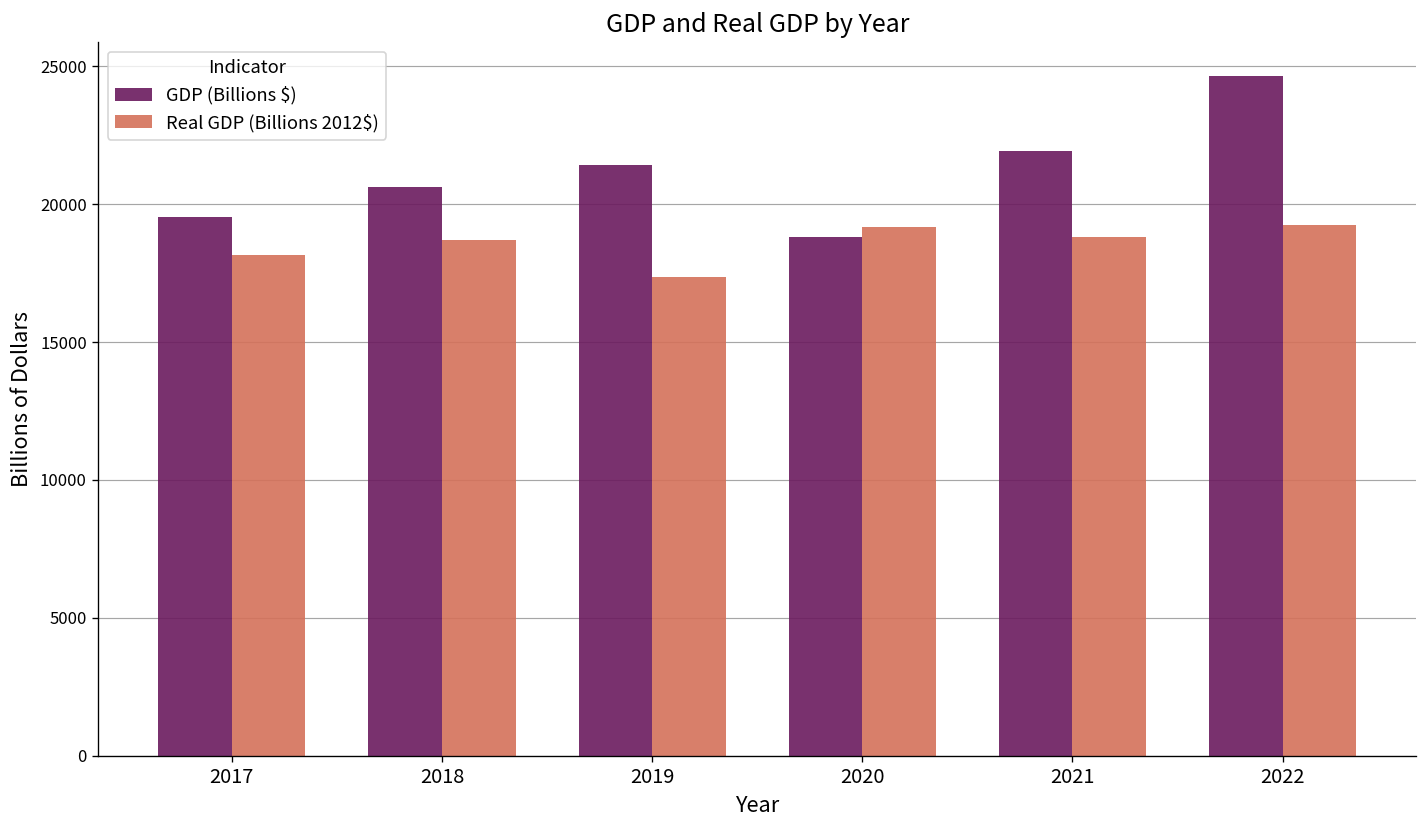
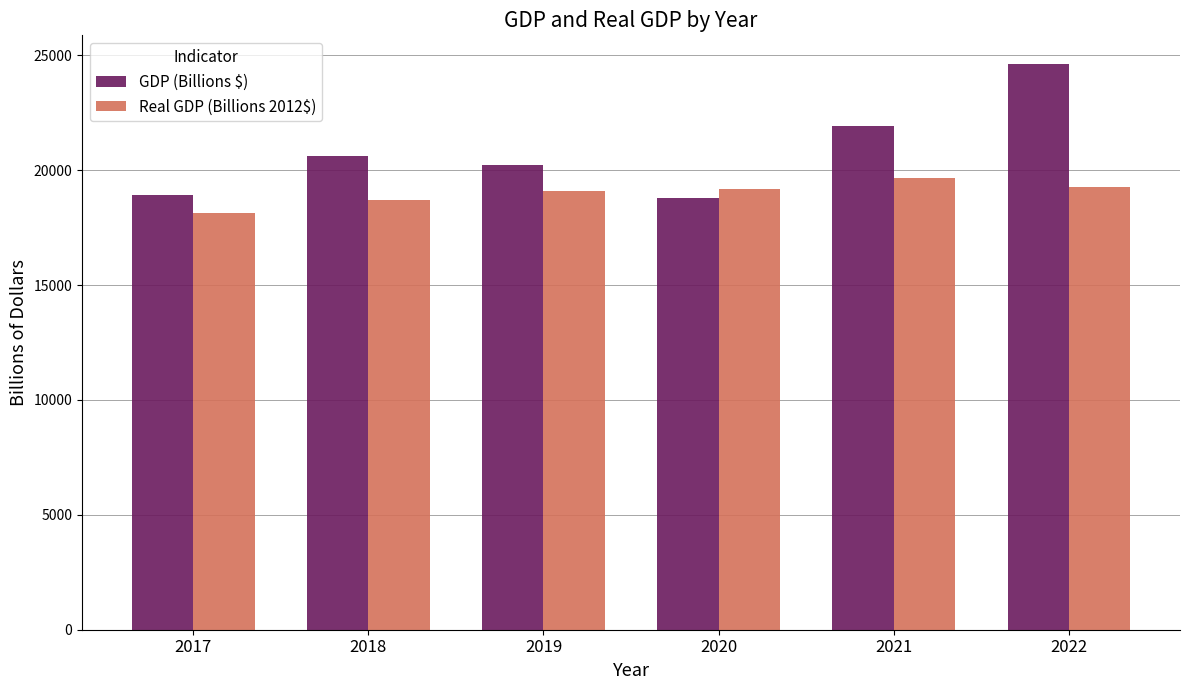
GDP (Billions $), 2017: 19500 -> 18900
GDP (Billions $), 2019: 21400 -> 20200
Real GDP (Billions 2012$), 2019: 17400 -> 19100
Real GDP (Billions 2012$), 2021: 18800 -> 19700
